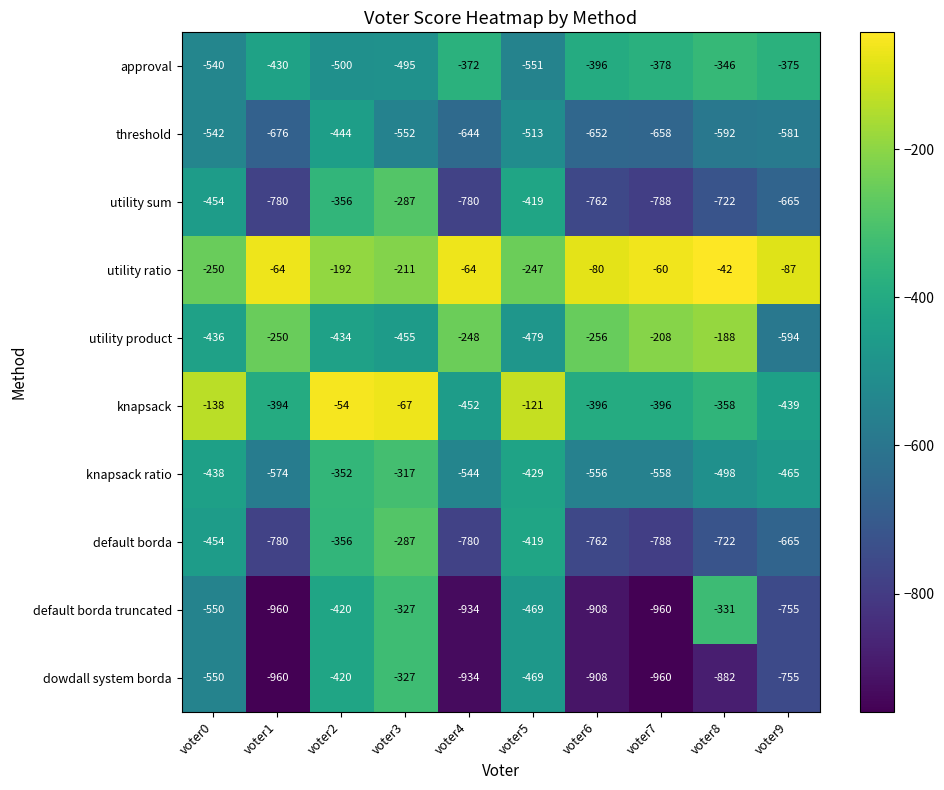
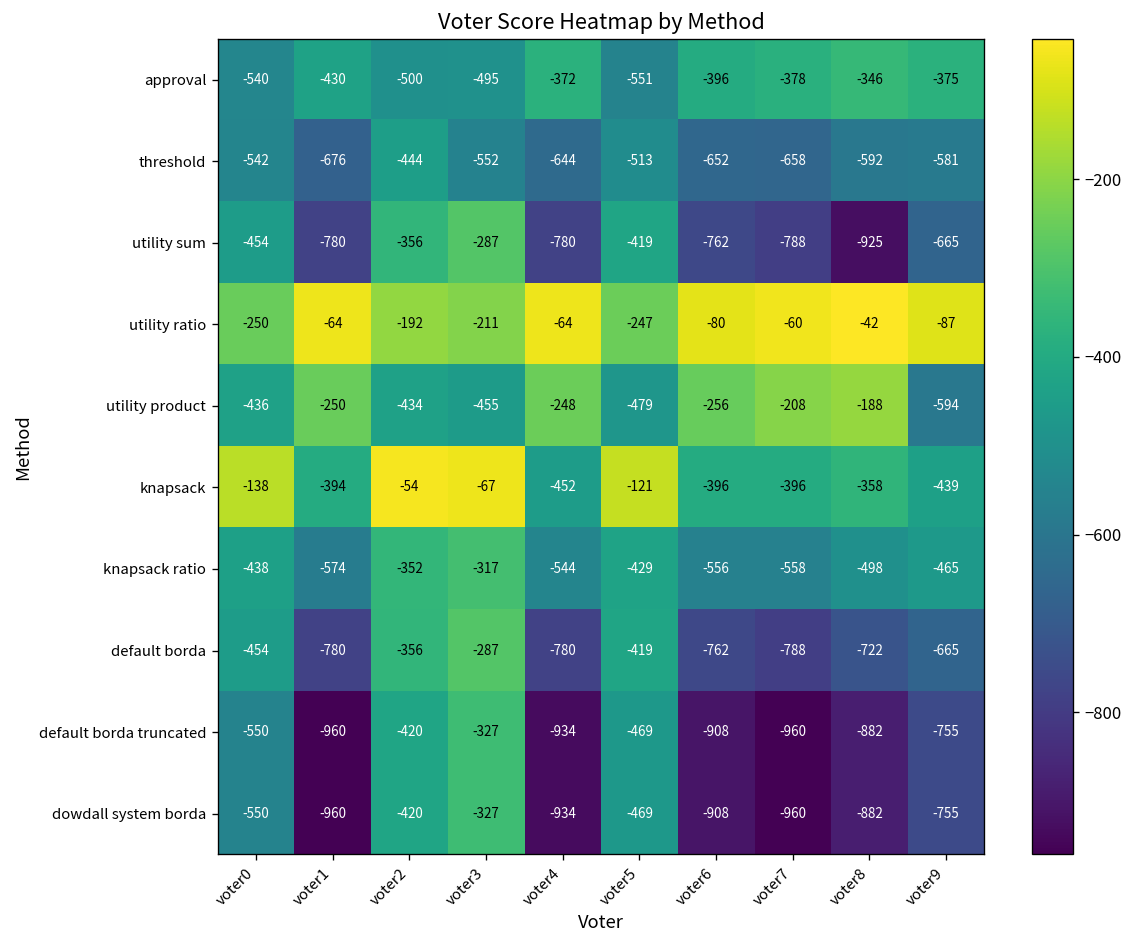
utility sum, voter8: -722 -> -925
default borda truncated, voter8: -331 -> -882
